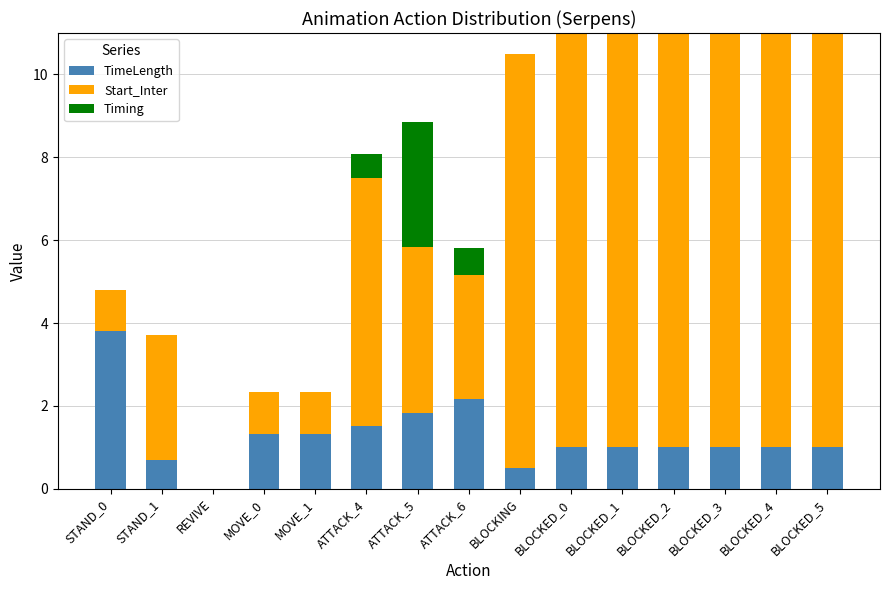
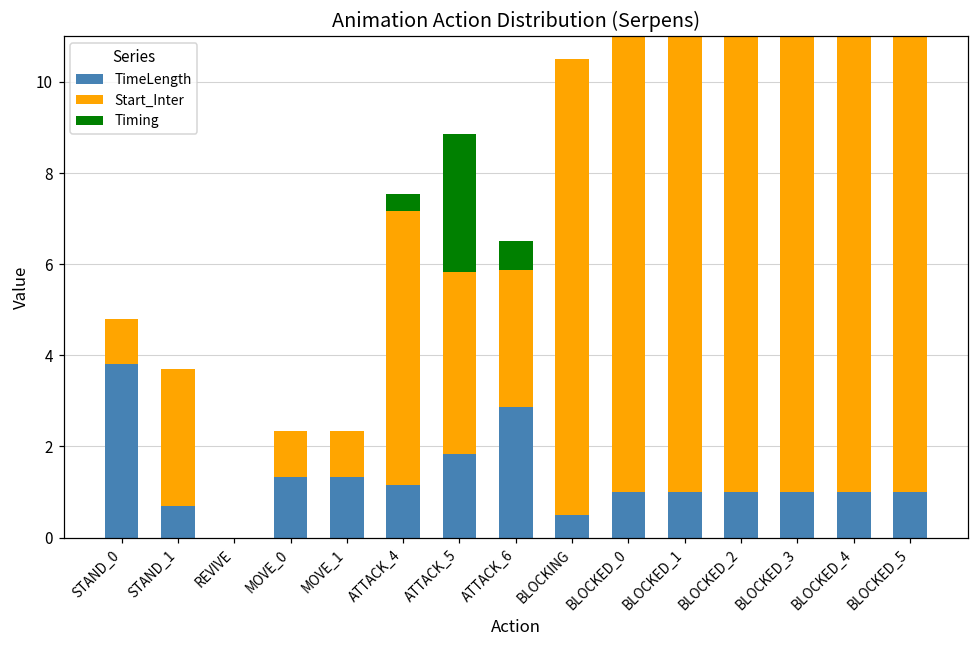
TimeLength, ATTACK_4: 1.5 -> 1.2
Timing, ATTACK_4: 0.6 -> 0.4
TimeLength, ATTACK_6: 2.2 -> 2.9
